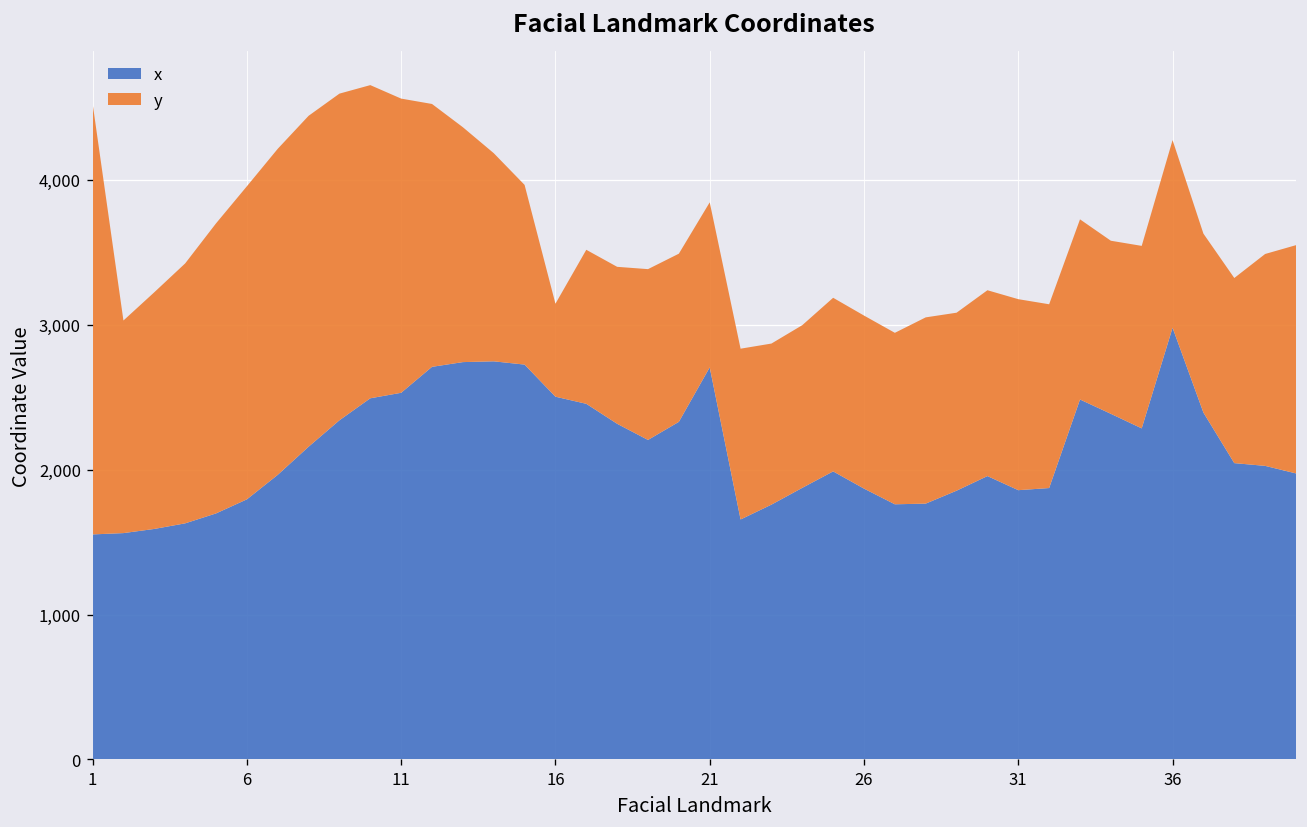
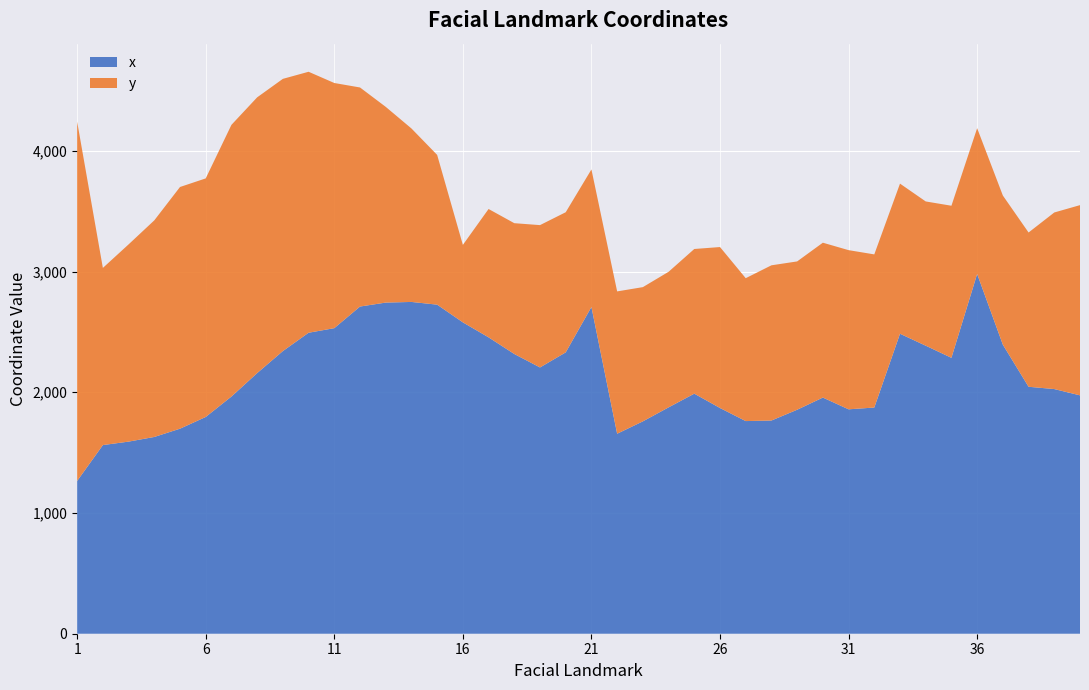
x, 1: 1,550 -> 1,270
y, 6: 2,160 -> 1,980
x, 16: 2,500 -> 2,580
y, 26: 1,190 -> 1,330
y, 36: 1,300 -> 1,210
